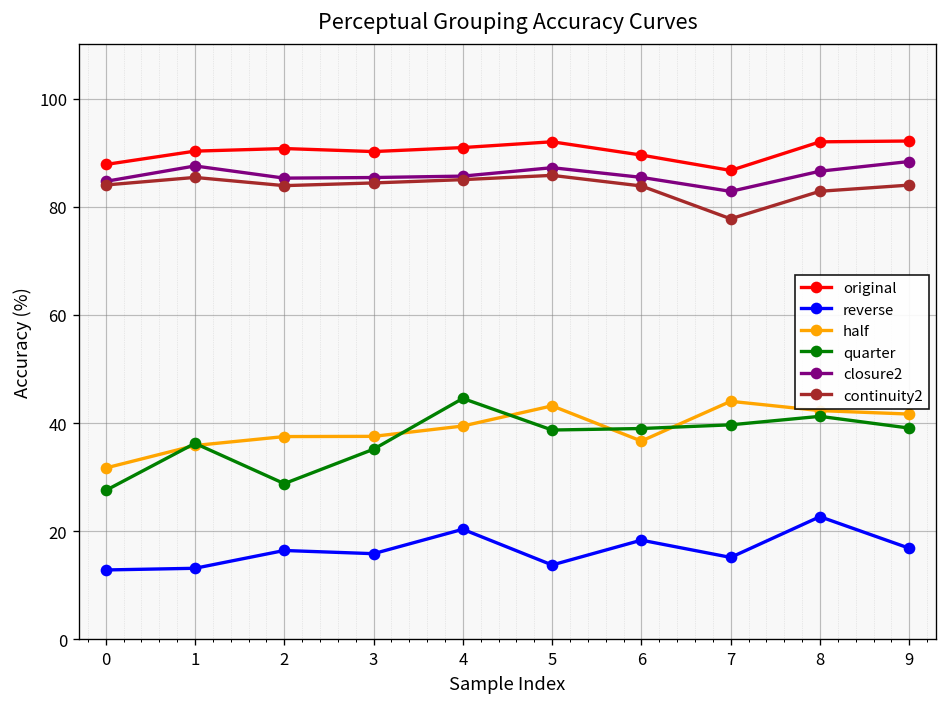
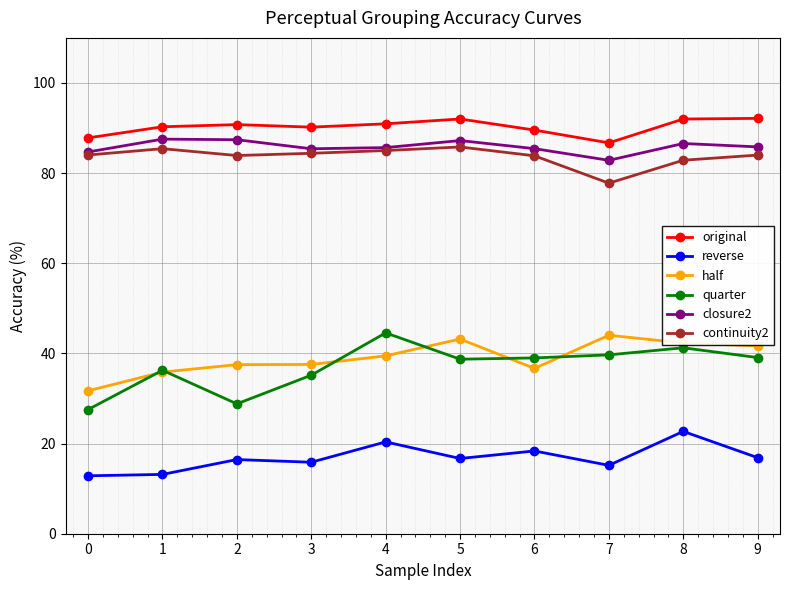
closure2, 2: 85 -> 87
reverse, 5: 14 -> 17
closure2, 9: 88 -> 86
